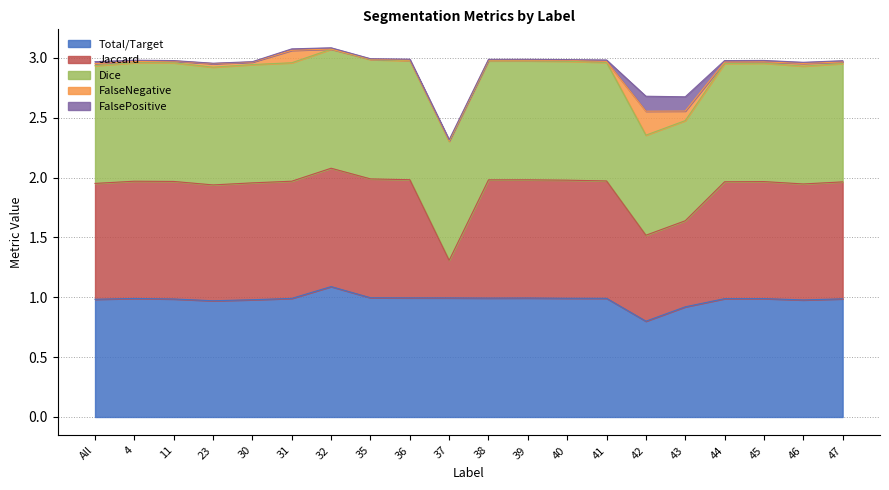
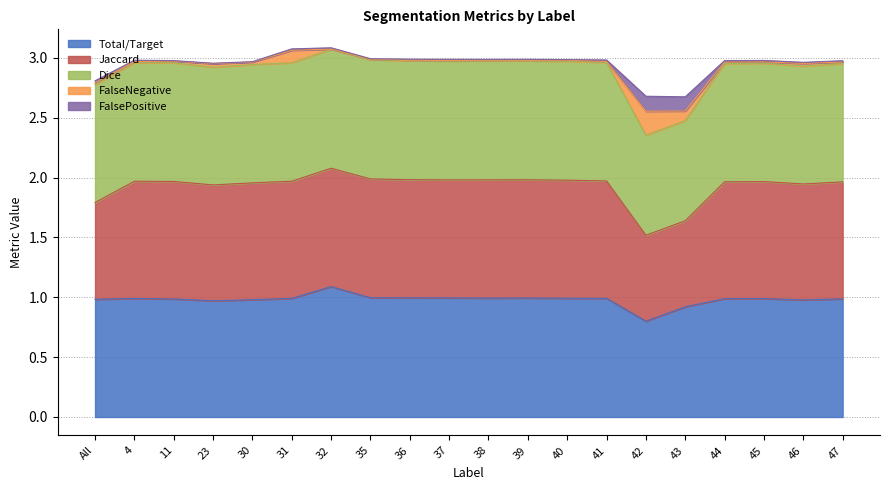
Jaccard, All: 0.97 -> 0.81
Jaccard, 37: 0.31 -> 0.99
